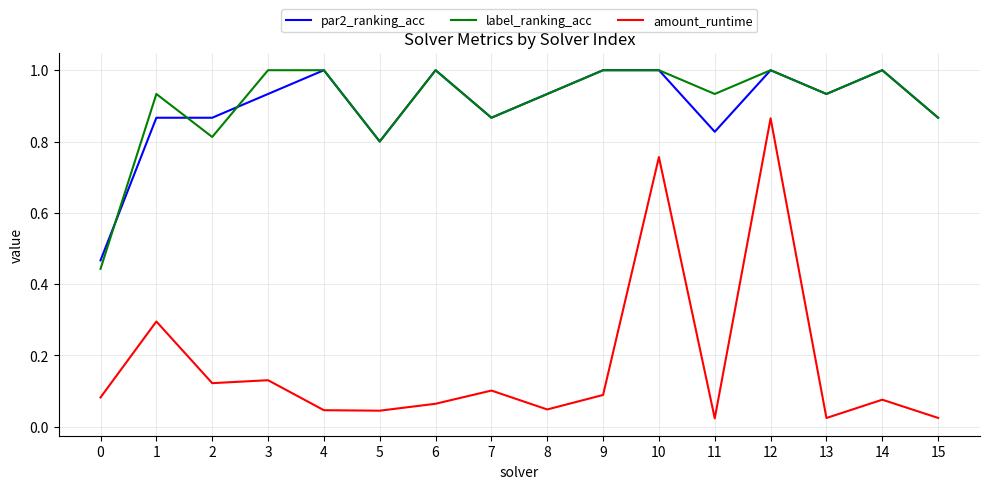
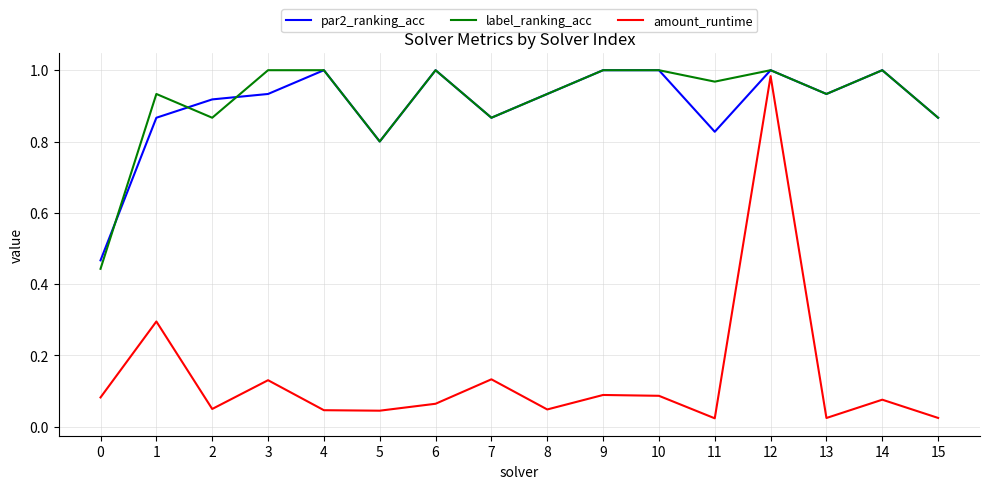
par2_ranking_acc, 2: 0.87 -> 0.92
label_ranking_acc, 2: 0.81 -> 0.87
amount_runtime, 2: 0.12 -> 0.05
amount_runtime, 7: 0.10 -> 0.13
amount_runtime, 10: 0.76 -> 0.09
label_ranking_acc, 11: 0.93 -> 0.97
amount_runtime, 12: 0.87 -> 0.98
